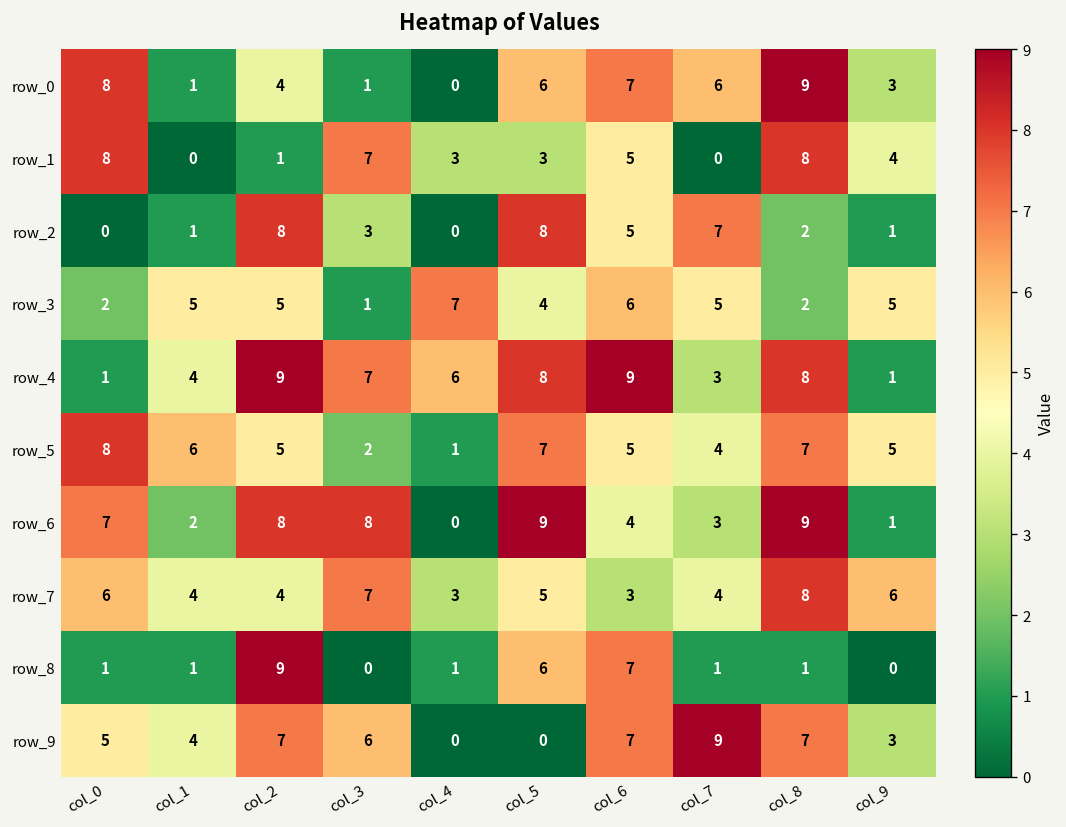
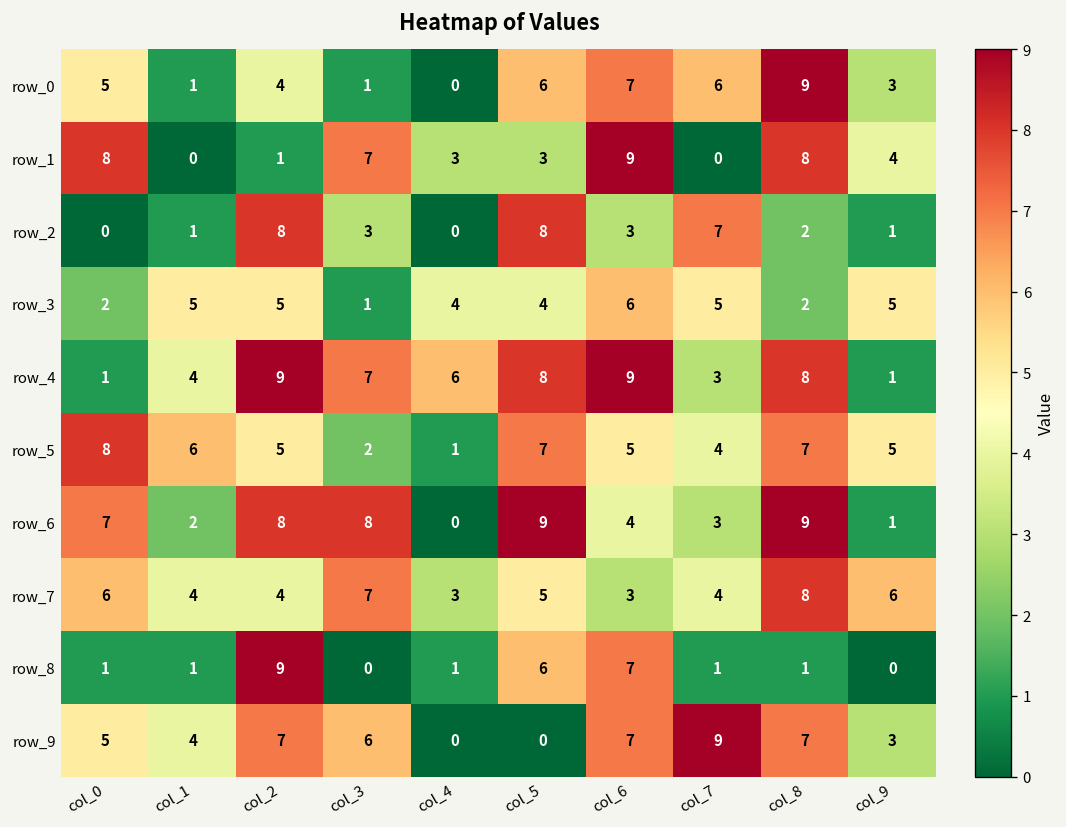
row_0, col_0: 8 -> 5
row_1, col_6: 5 -> 9
row_2, col_6: 5 -> 3
row_3, col_4: 7 -> 4
